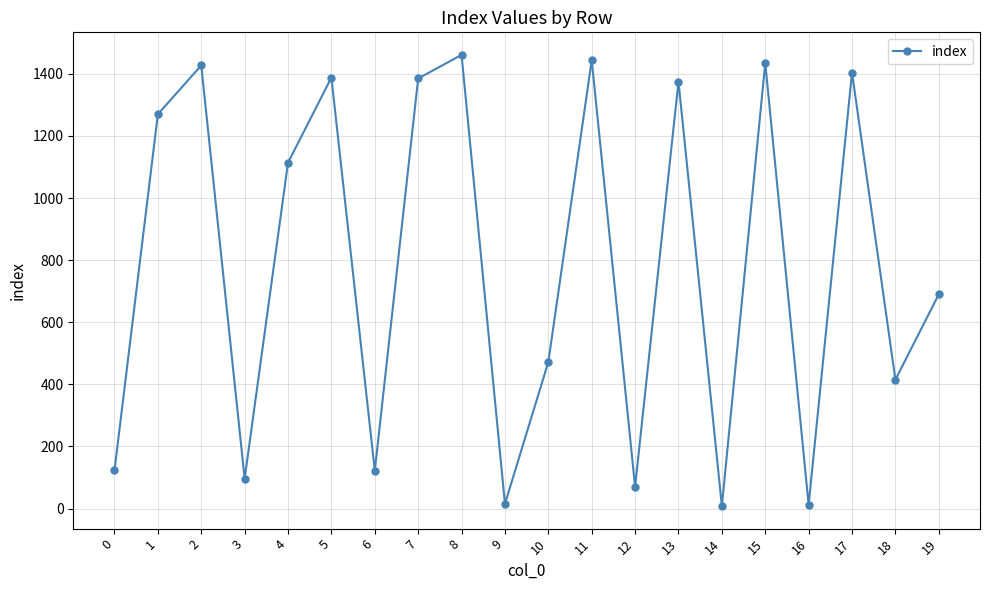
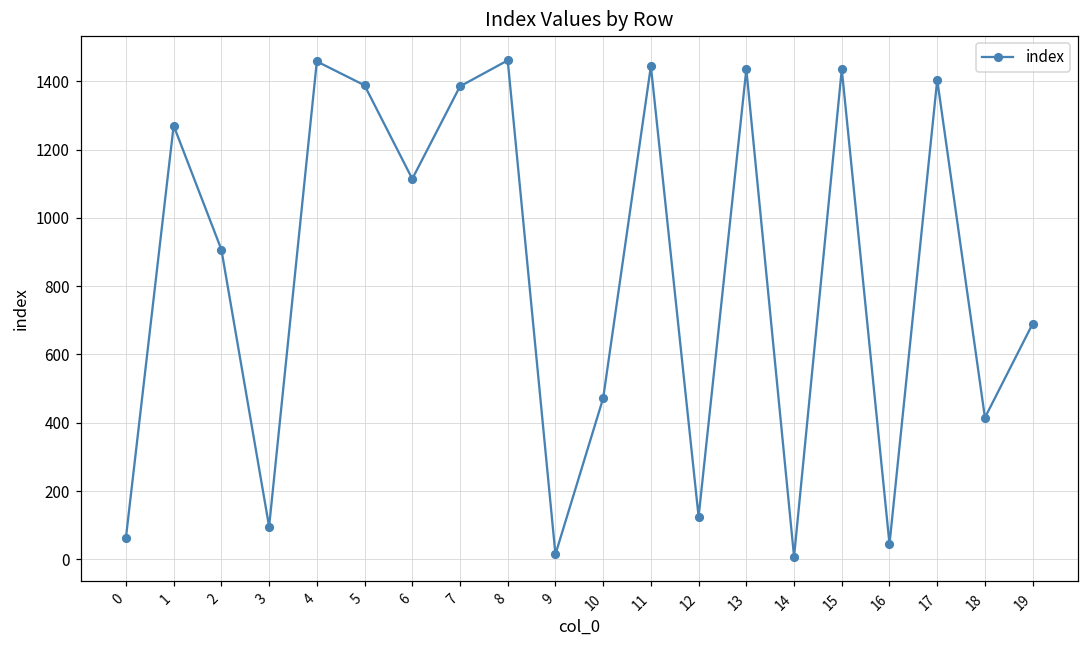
0: 120 -> 60
2: 1430 -> 910
4: 1110 -> 1460
6: 120 -> 1110
12: 70 -> 130
13: 1380 -> 1440
16: 10 -> 50
